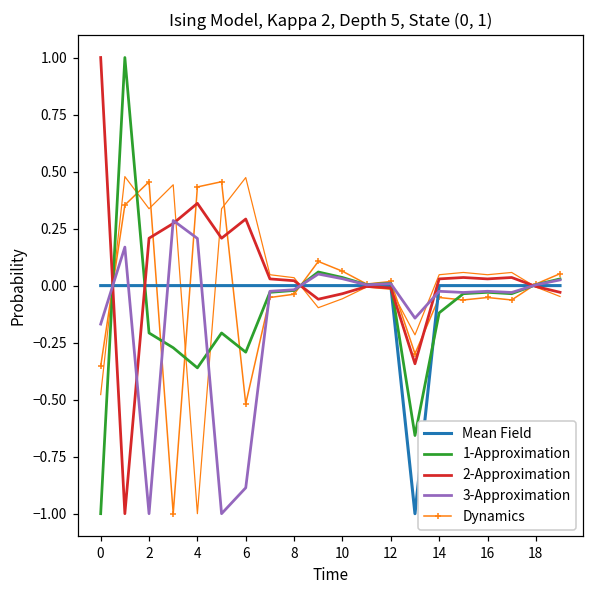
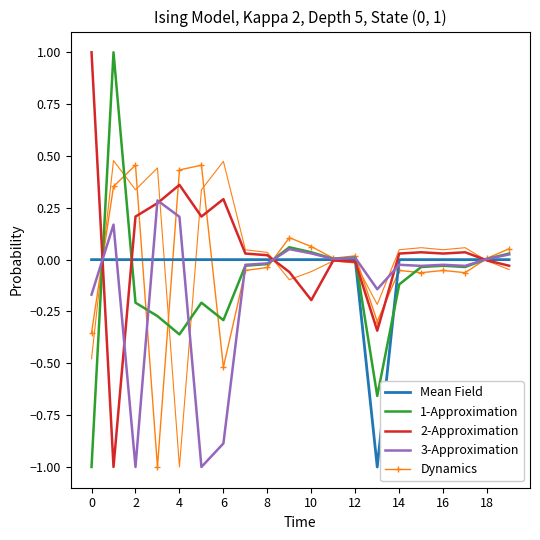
2-Approximation, 10: -0.04 -> -0.20
